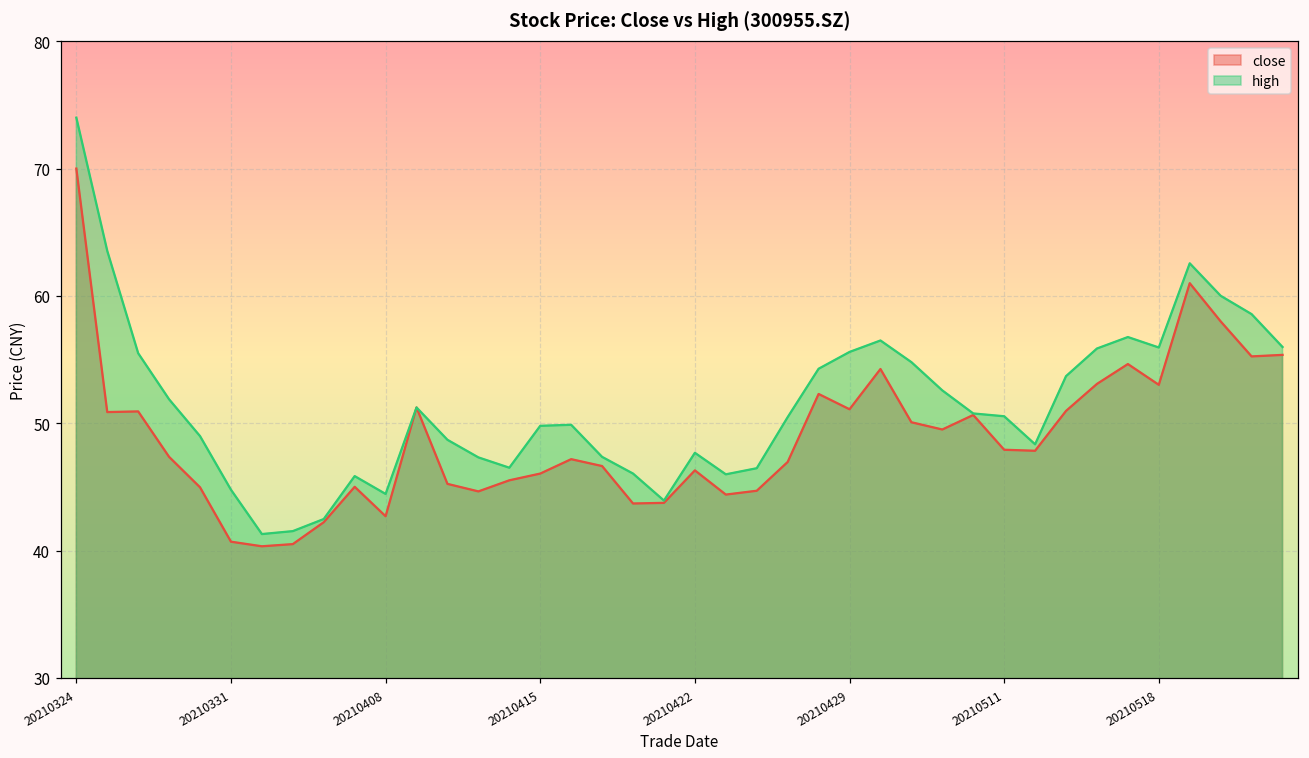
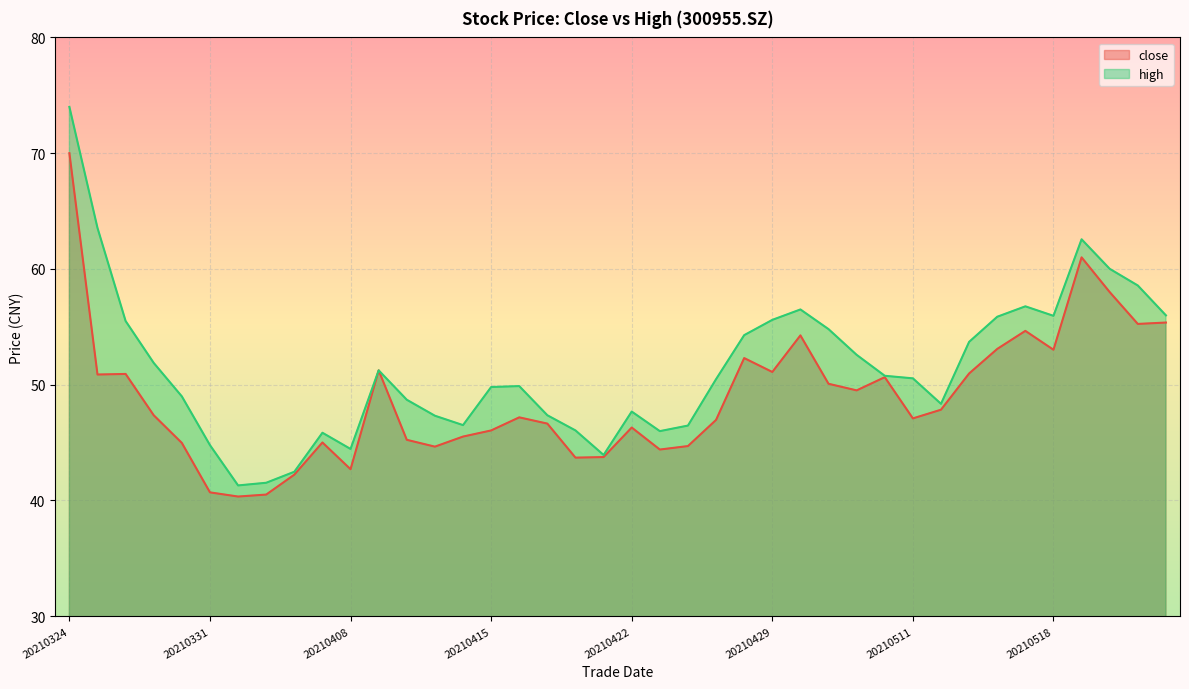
close, 20210511: 47.9 -> 47.1
